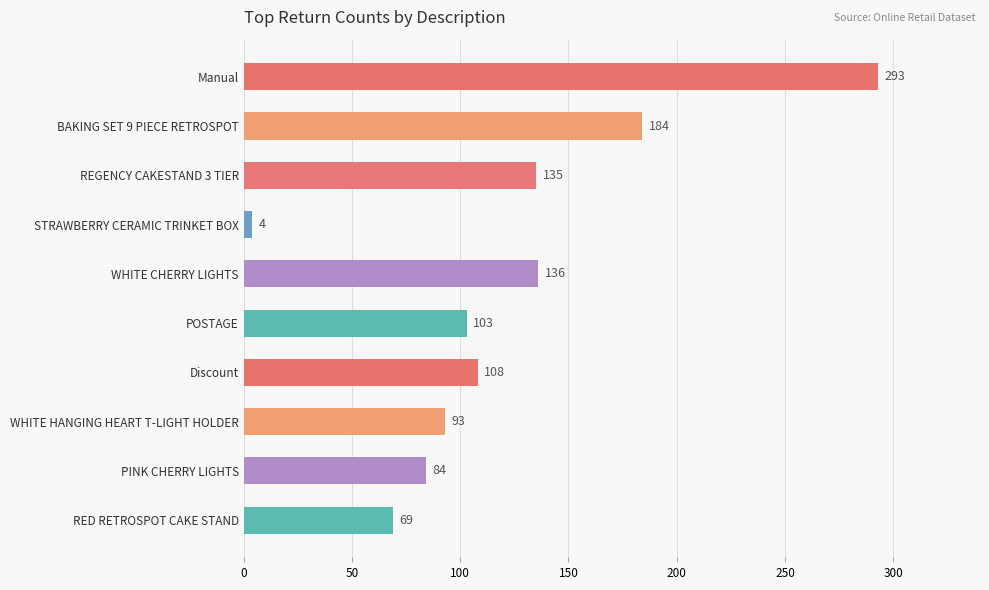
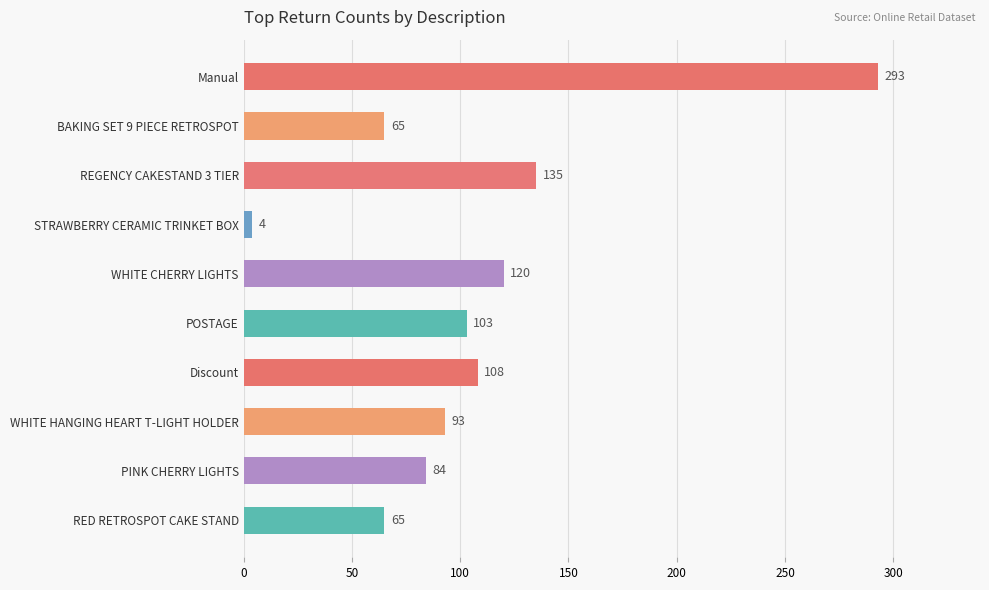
BAKING SET 9 PIECE RETROSPOT: 184 -> 65
WHITE CHERRY LIGHTS: 136 -> 120
RED RETROSPOT CAKE STAND: 69 -> 65
